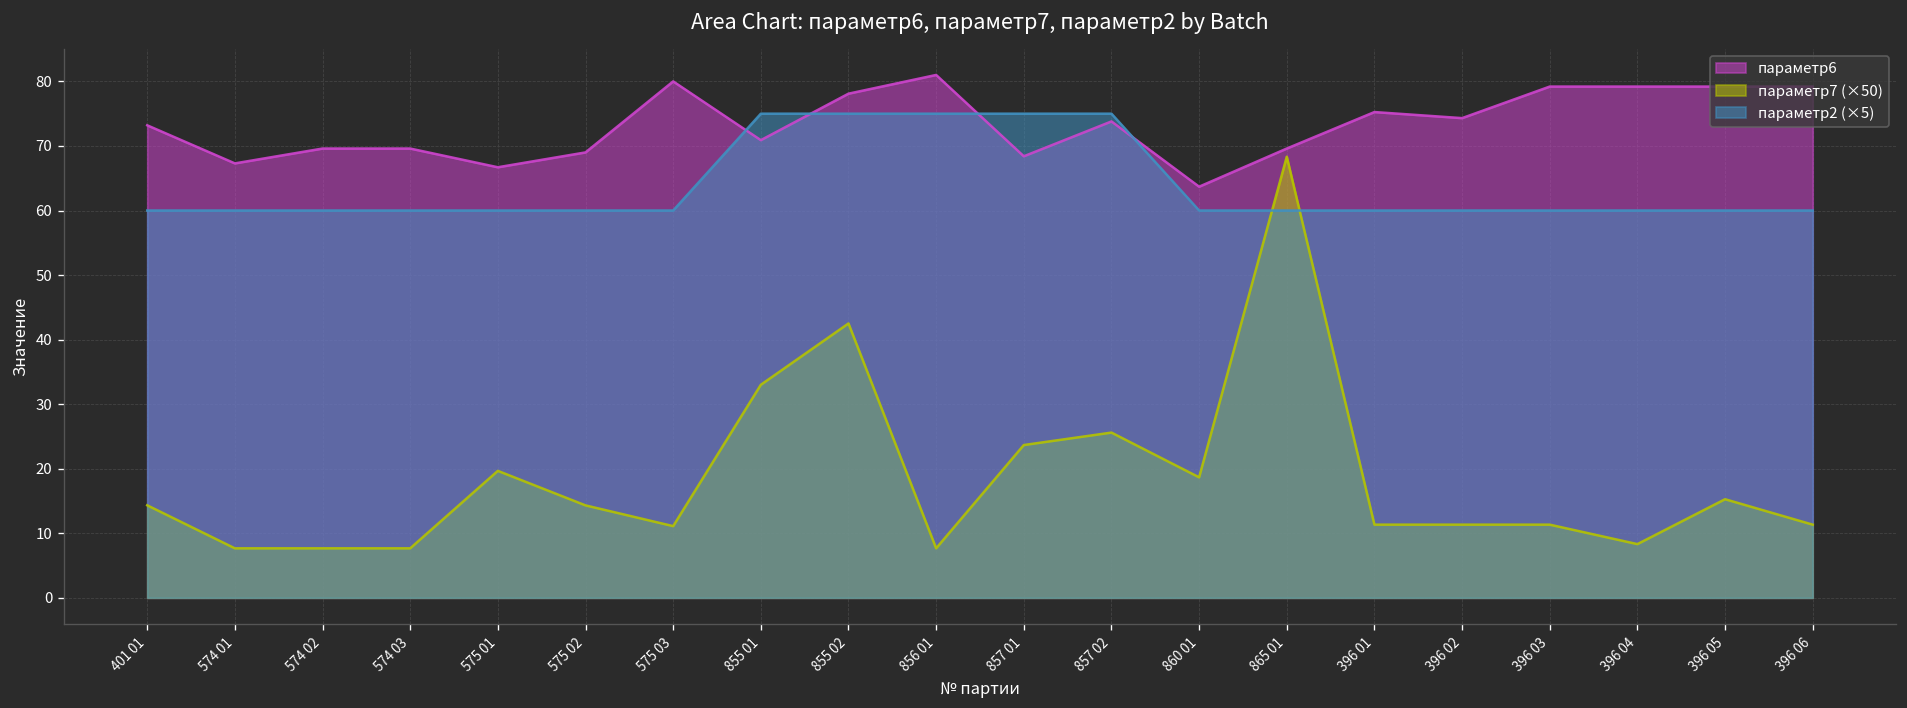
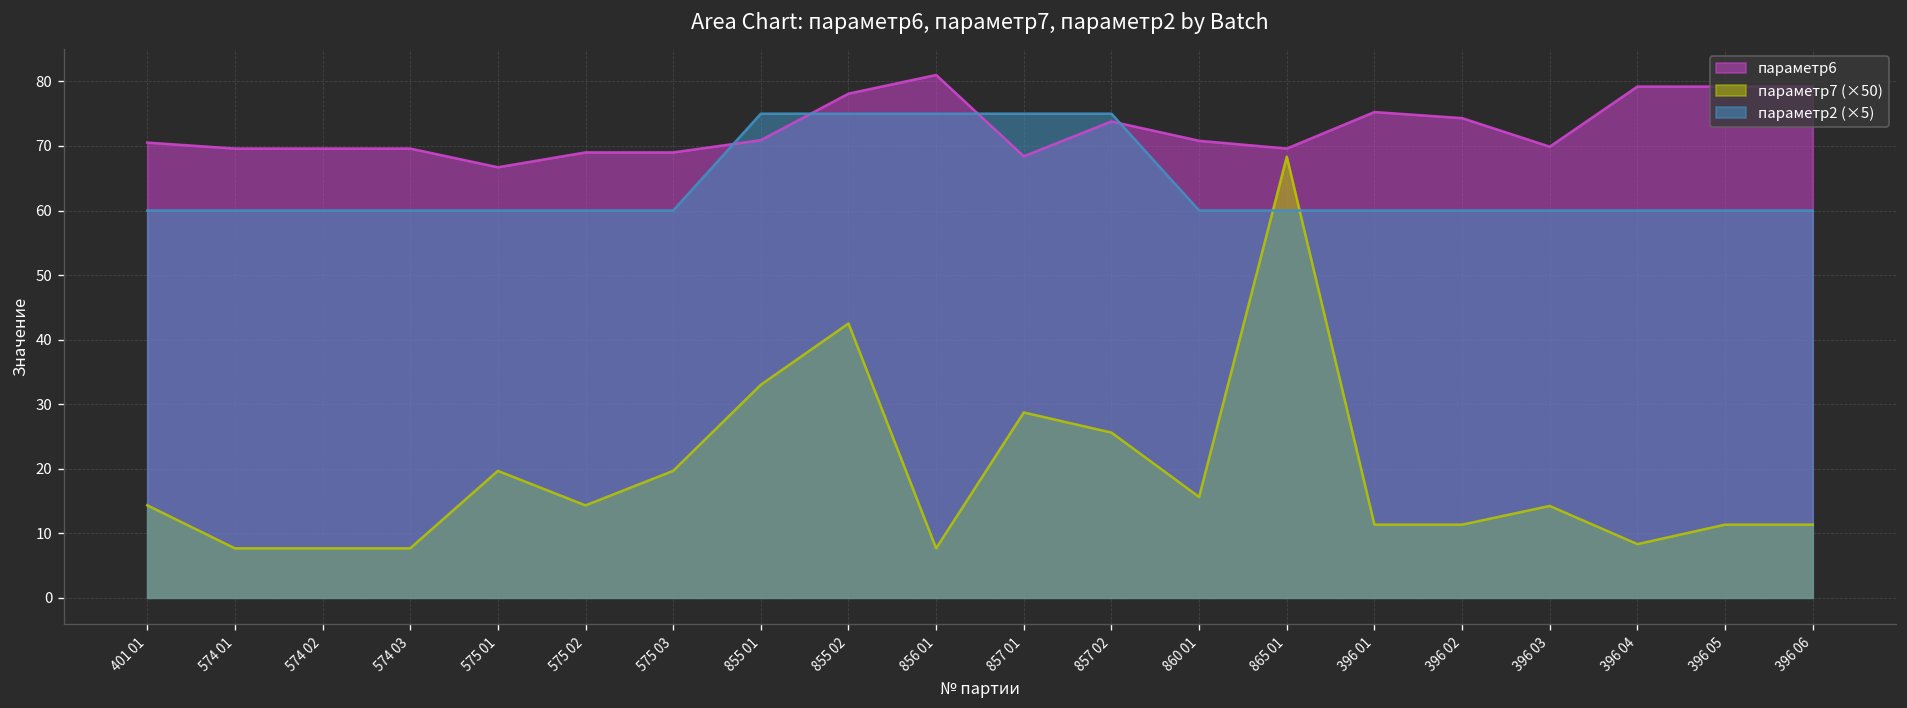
параметр6, 401 01: 73 -> 71
параметр6, 574 01: 67 -> 70
параметр6, 575 03: 80 -> 69
параметр7 (×50), 575 03: 11 -> 20
параметр7 (×50), 857 01: 24 -> 29
параметр6, 860 01: 64 -> 71
параметр7 (×50), 860 01: 19 -> 16
параметр6, 396 03: 79 -> 70
параметр7 (×50), 396 03: 11 -> 14
параметр7 (×50), 396 05: 15 -> 11
